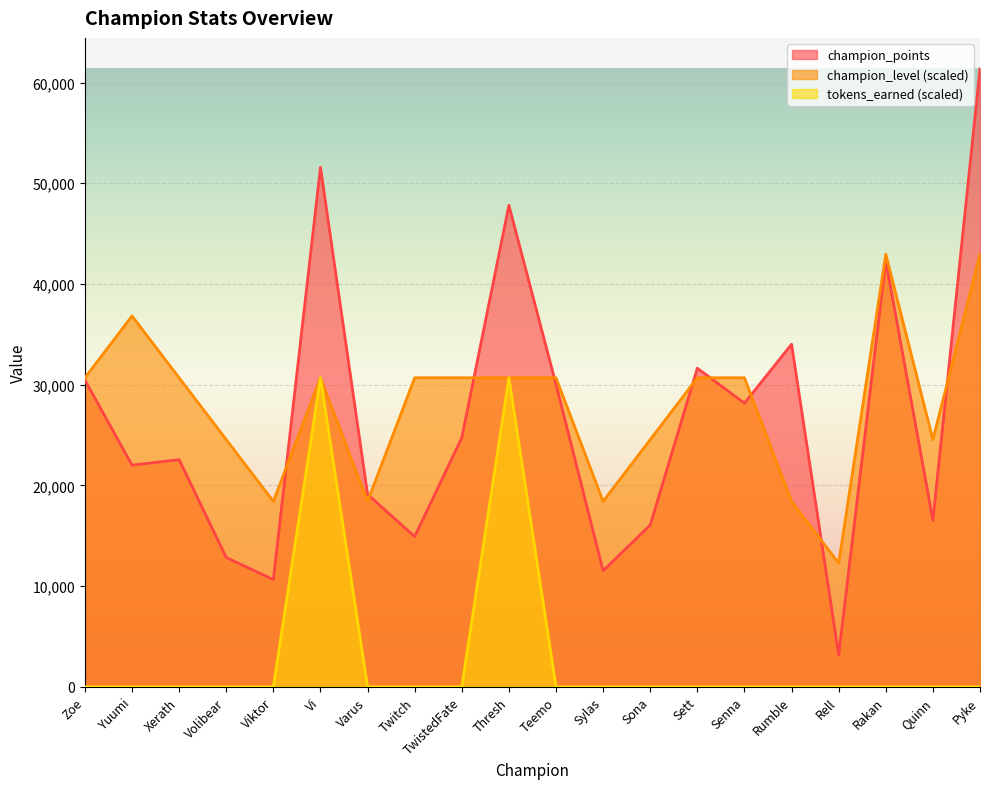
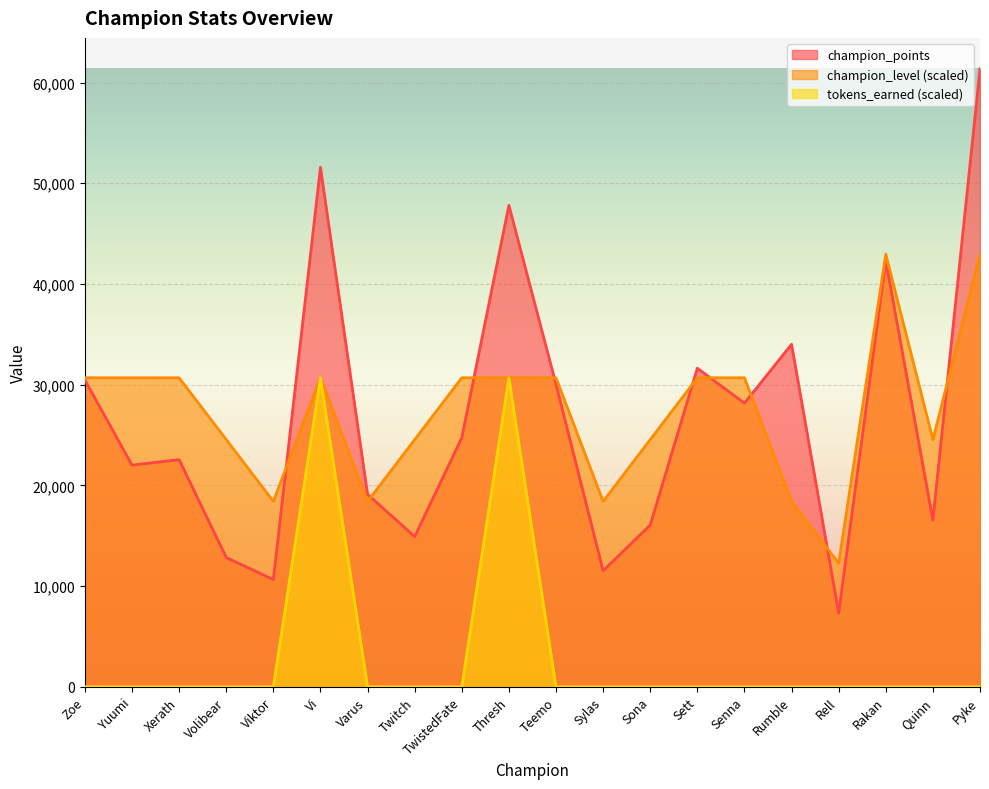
champion_level (scaled), Yuumi: 36,800 -> 30,700
champion_level (scaled), Twitch: 30,700 -> 24,500
champion_points, Rell: 3,200 -> 7,300
